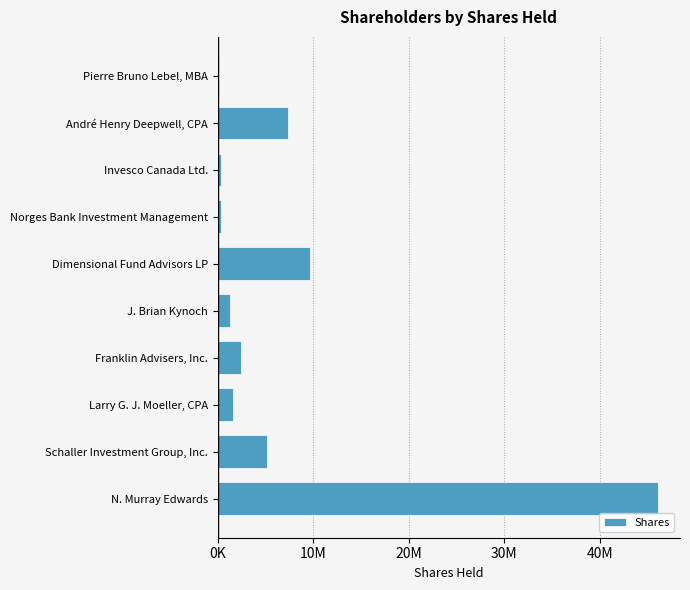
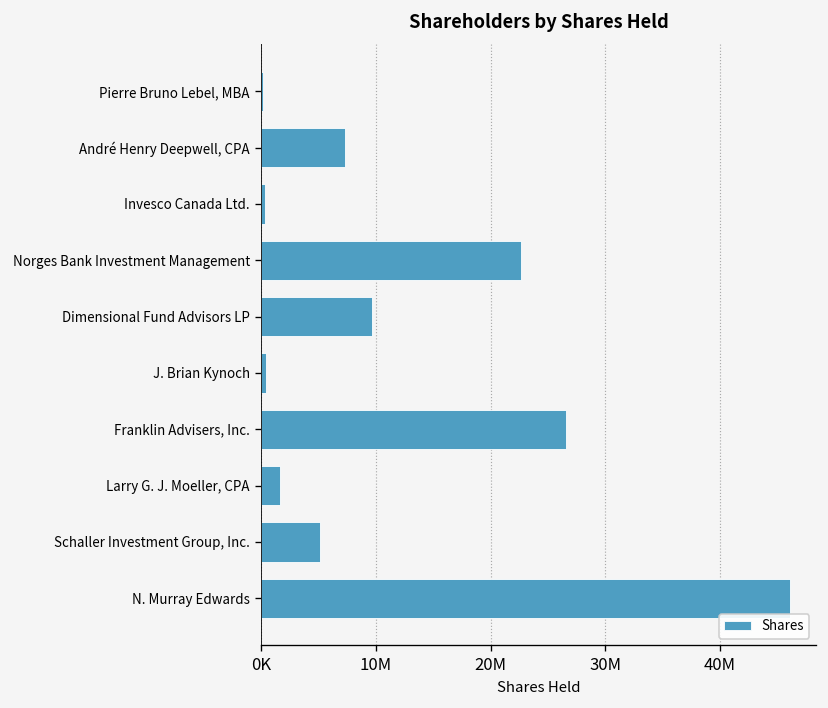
Norges Bank Investment Management: 0 -> 23000000
J. Brian Kynoch: 1000000 -> 0
Franklin Advisers, Inc.: 2000000 -> 27000000
